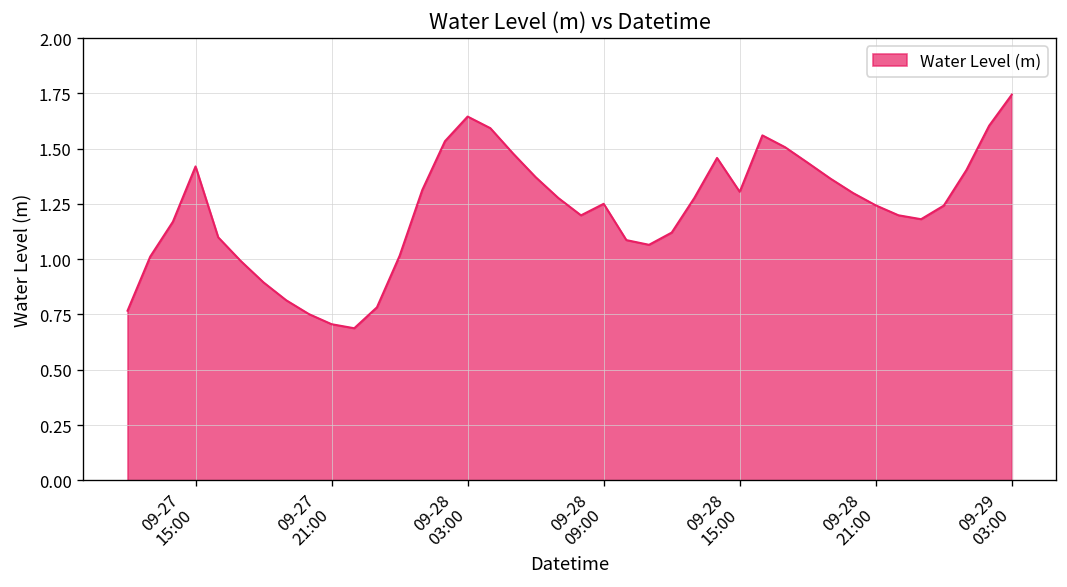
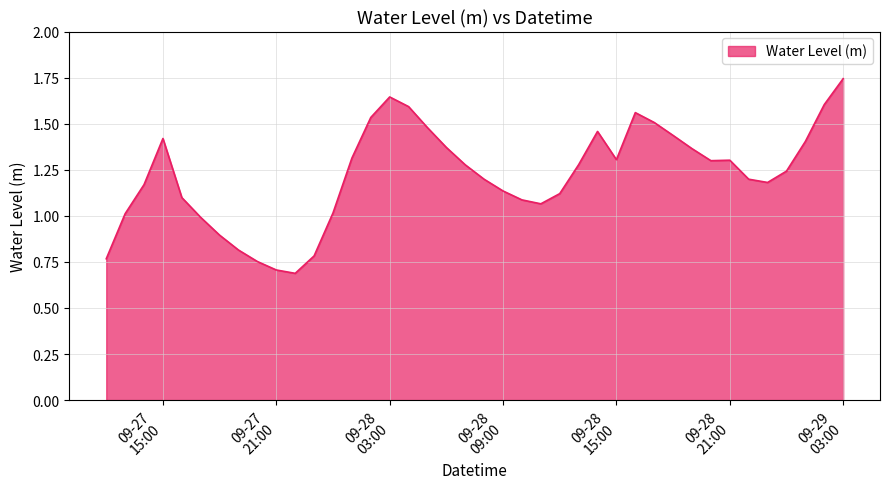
09-28 09:00: 1.25 -> 1.13
09-28 21:00: 1.24 -> 1.30
